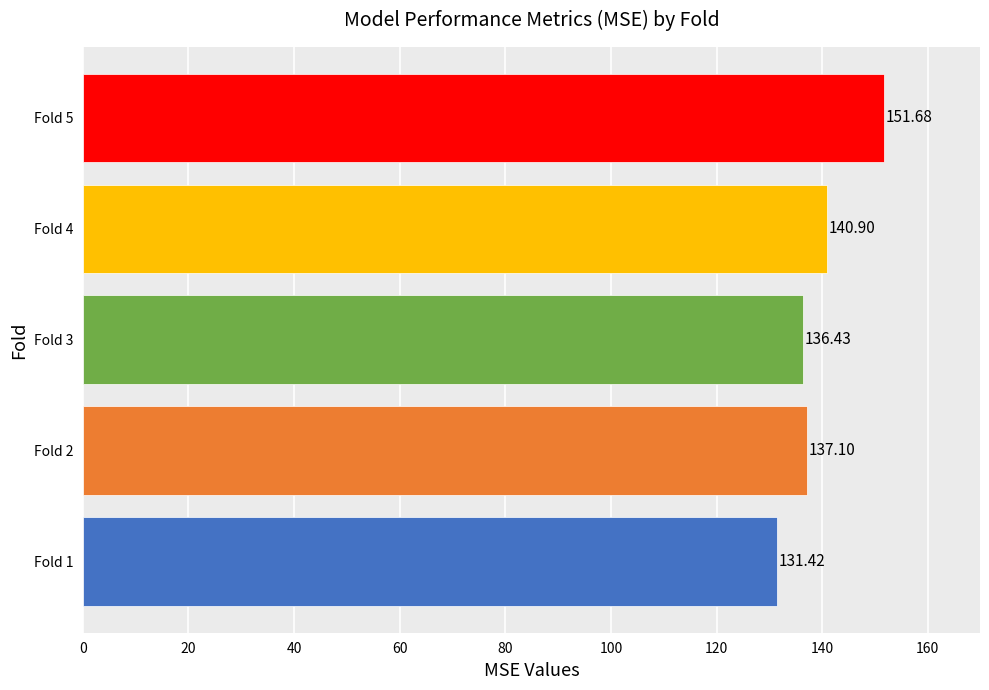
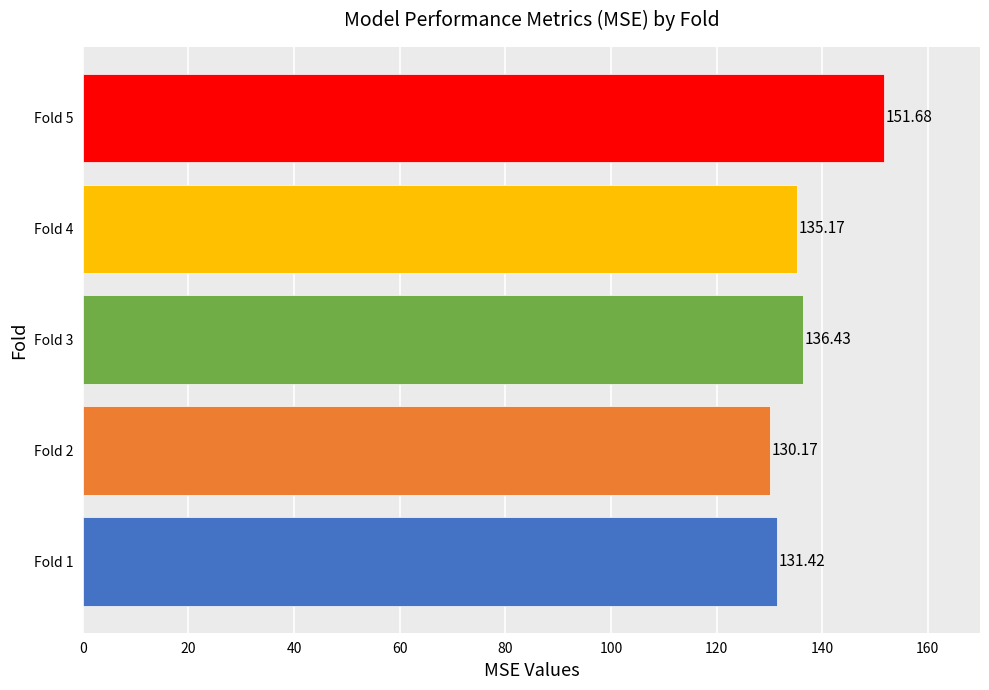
Fold 4: 140.90 -> 135.17
Fold 2: 137.10 -> 130.17
